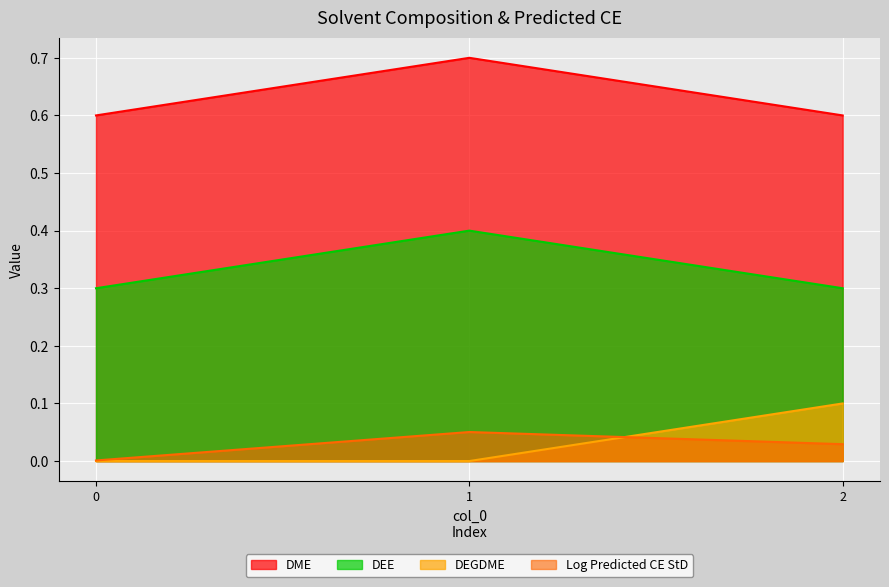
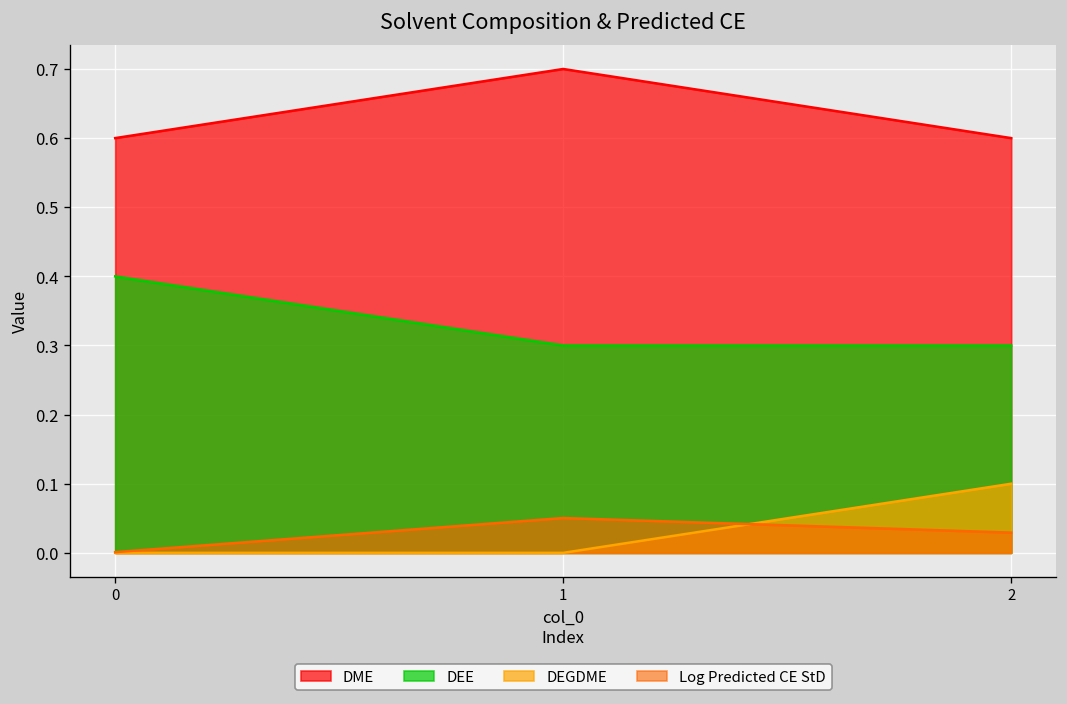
DEE, 0: 0.3 -> 0.4
DEE, 1: 0.4 -> 0.3
